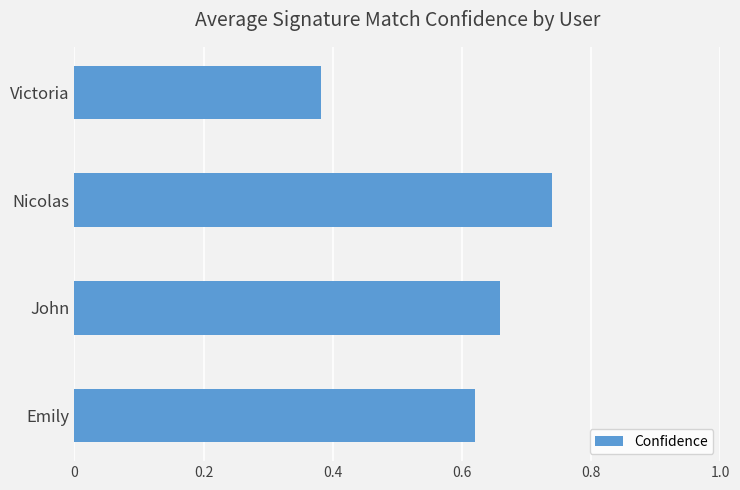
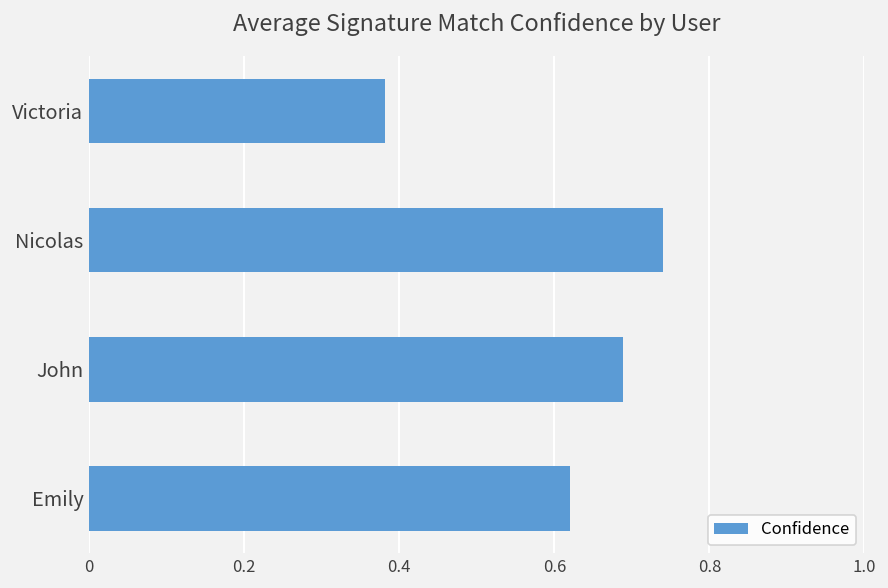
John: 0.66 -> 0.69
